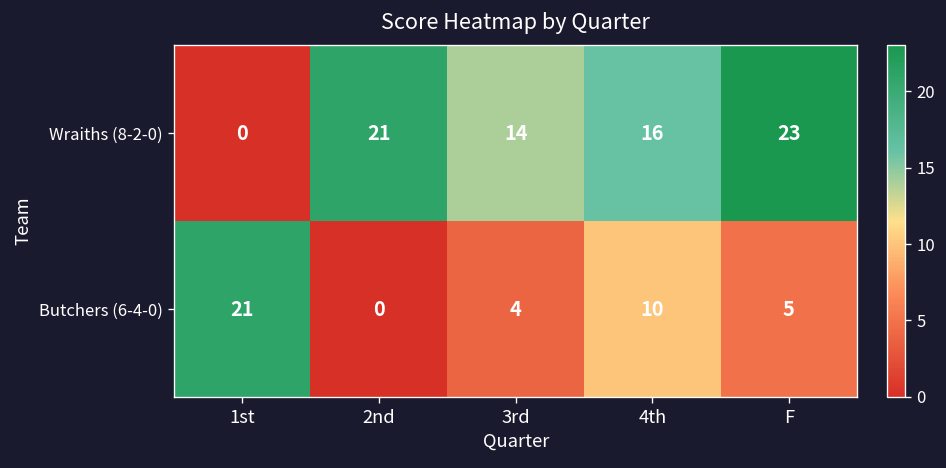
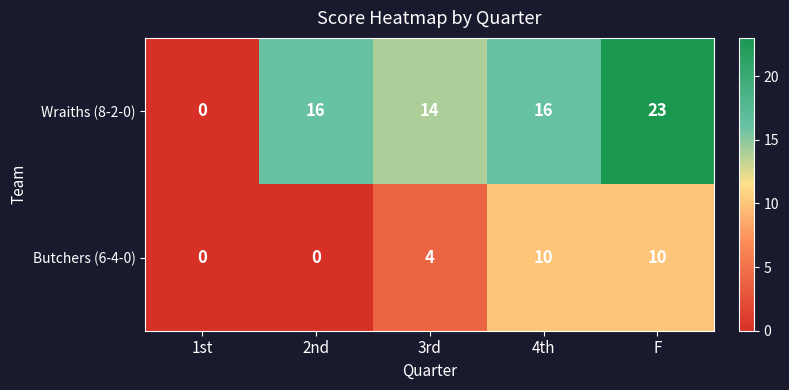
Wraiths (8-2-0), 2nd: 21 -> 16
Butchers (6-4-0), 1st: 21 -> 0
Butchers (6-4-0), F: 5 -> 10
